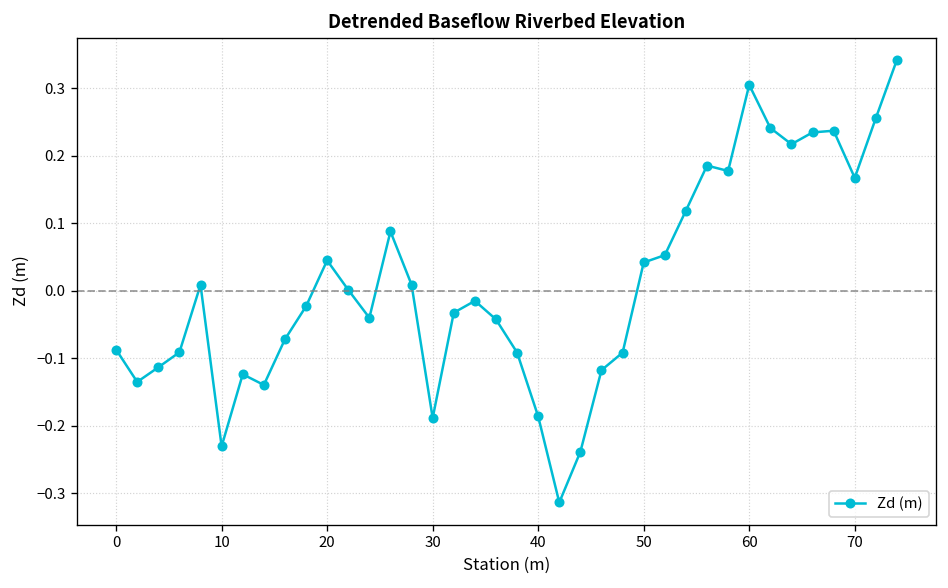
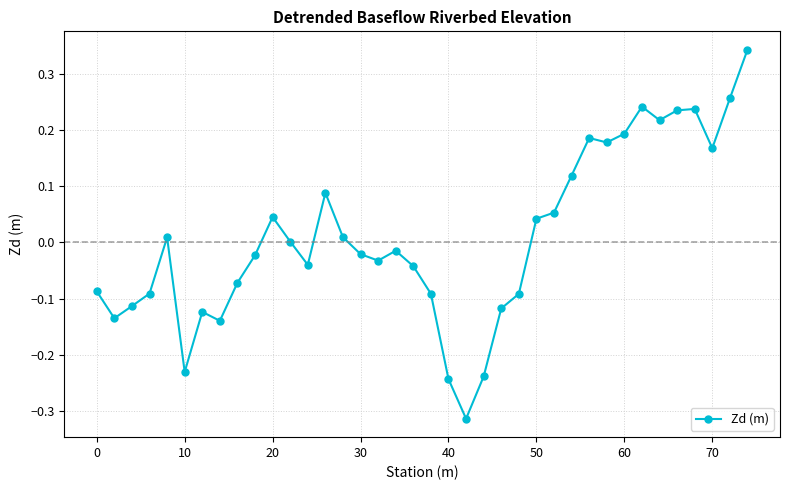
30: -0.19 -> -0.02
40: -0.19 -> -0.24
60: 0.31 -> 0.19
